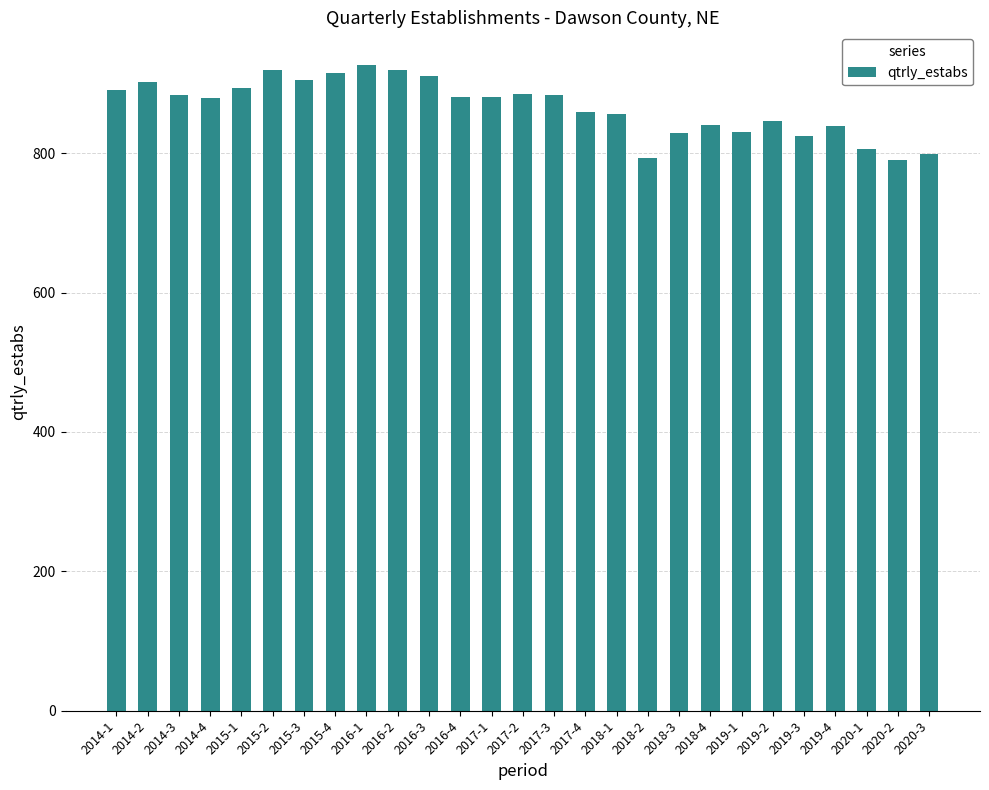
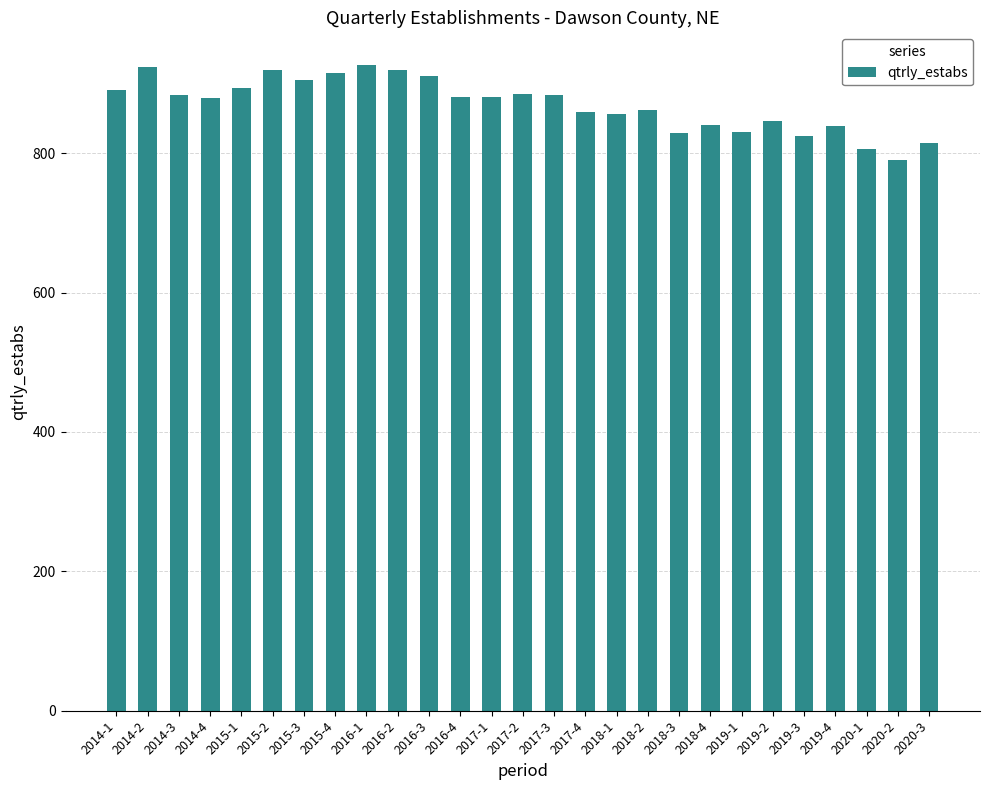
2014-2: 900 -> 920
2018-2: 790 -> 860
2020-3: 800 -> 810
